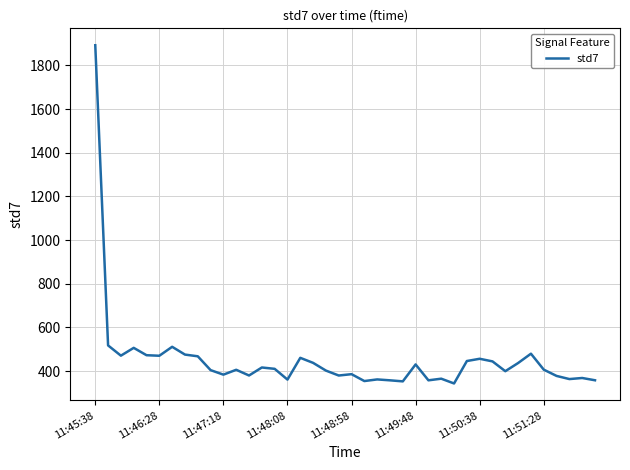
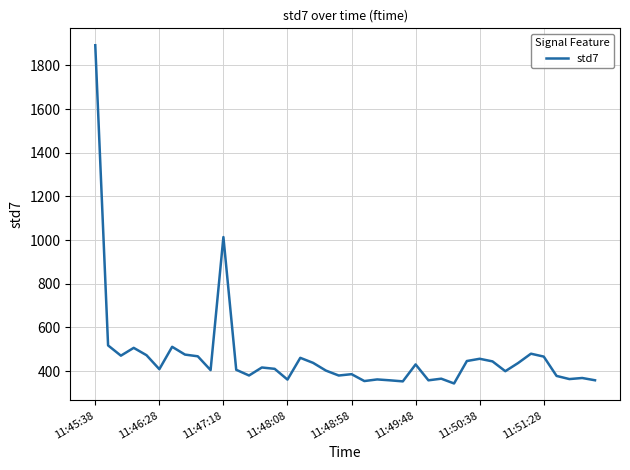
11:46:28: 470 -> 410
11:47:18: 380 -> 1010
11:51:28: 410 -> 470
